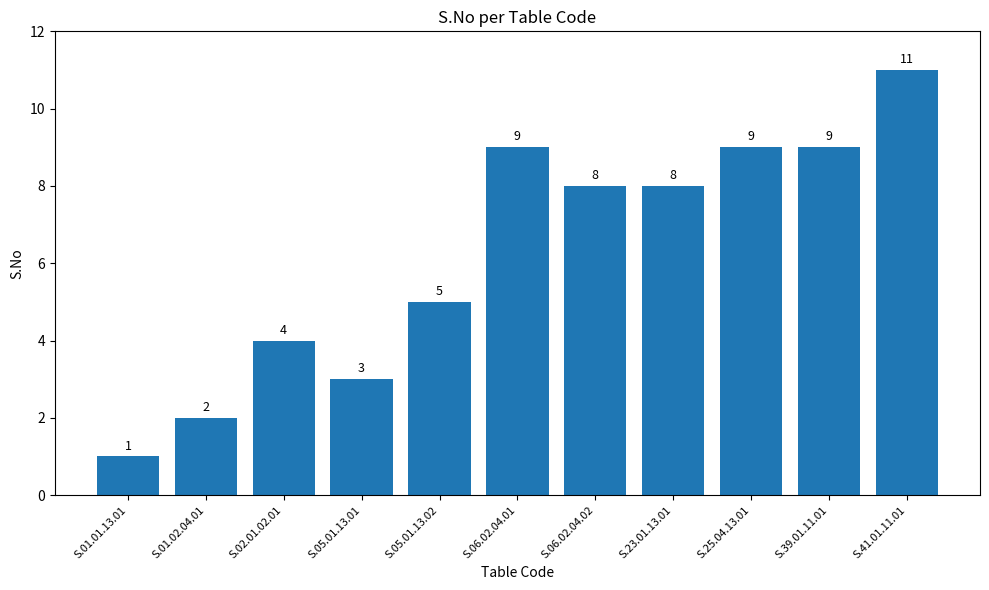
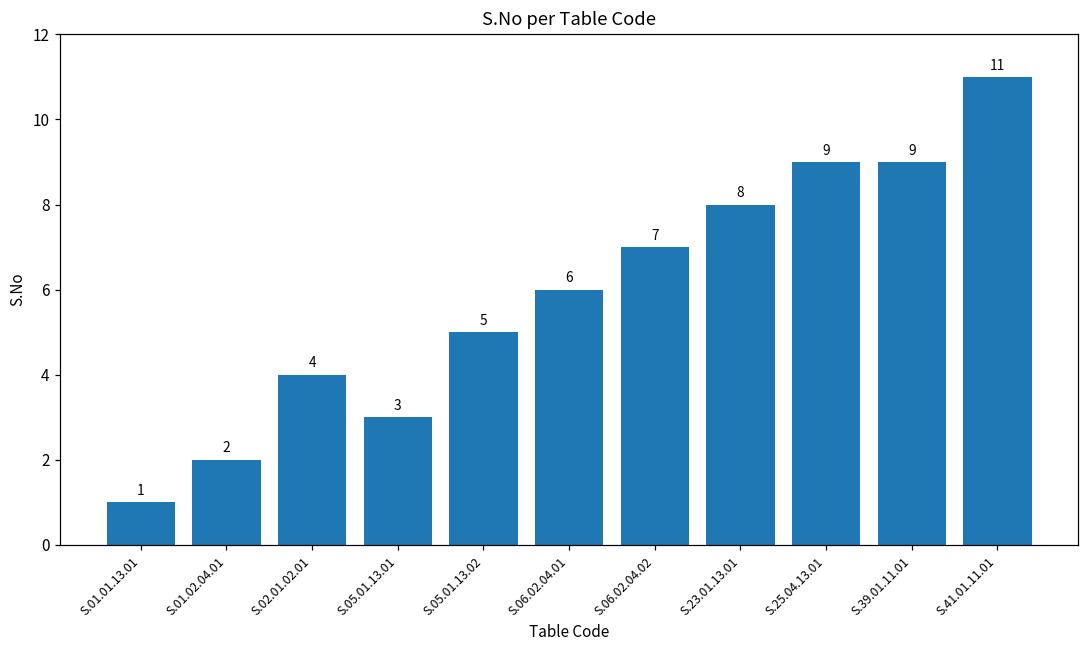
S.06.02.04.01: 9 -> 6
S.06.02.04.02: 8 -> 7
